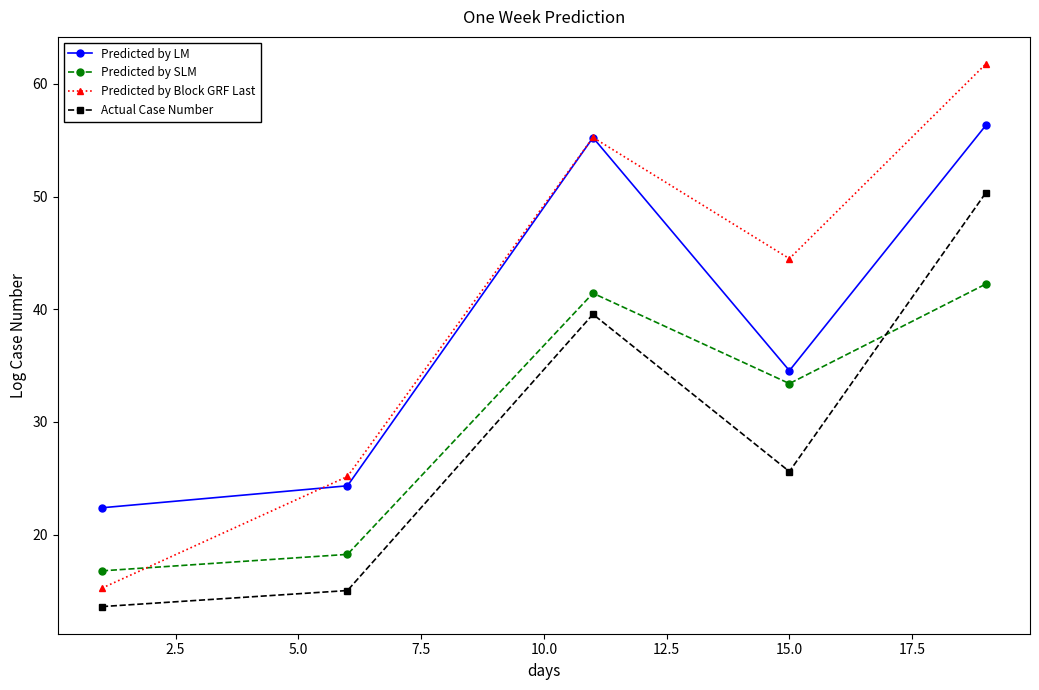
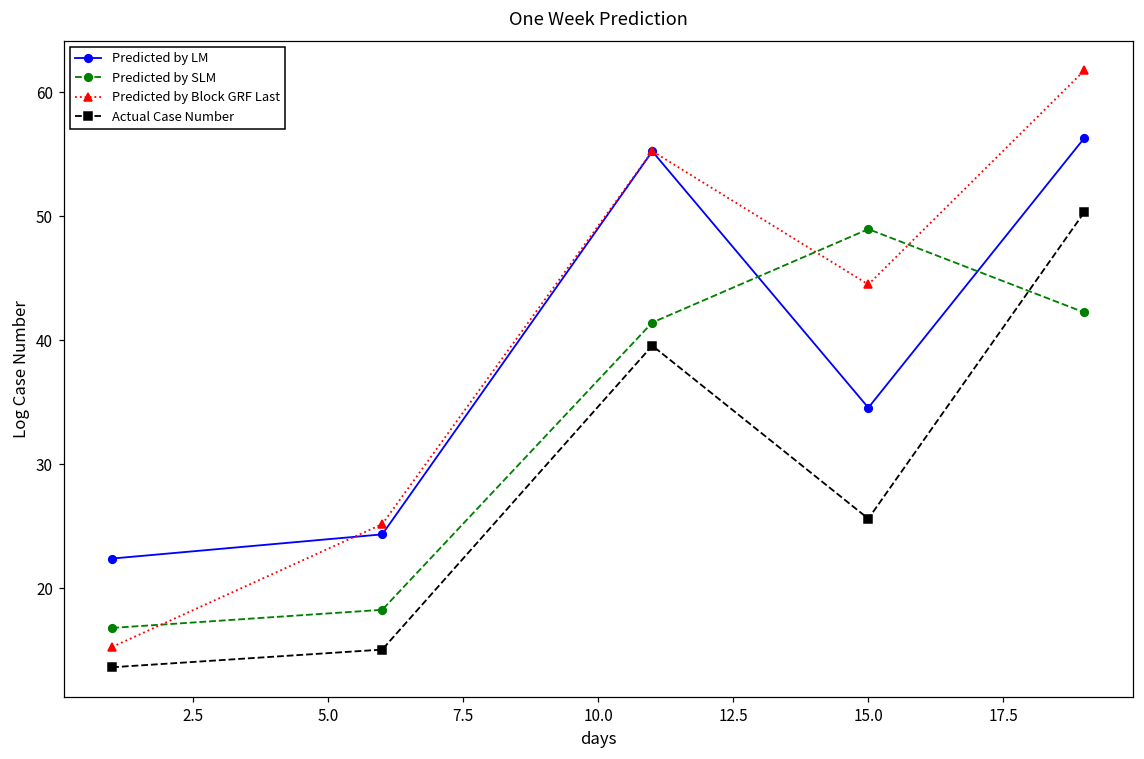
Predicted by SLM, 15.0: 33.4 -> 49.0
